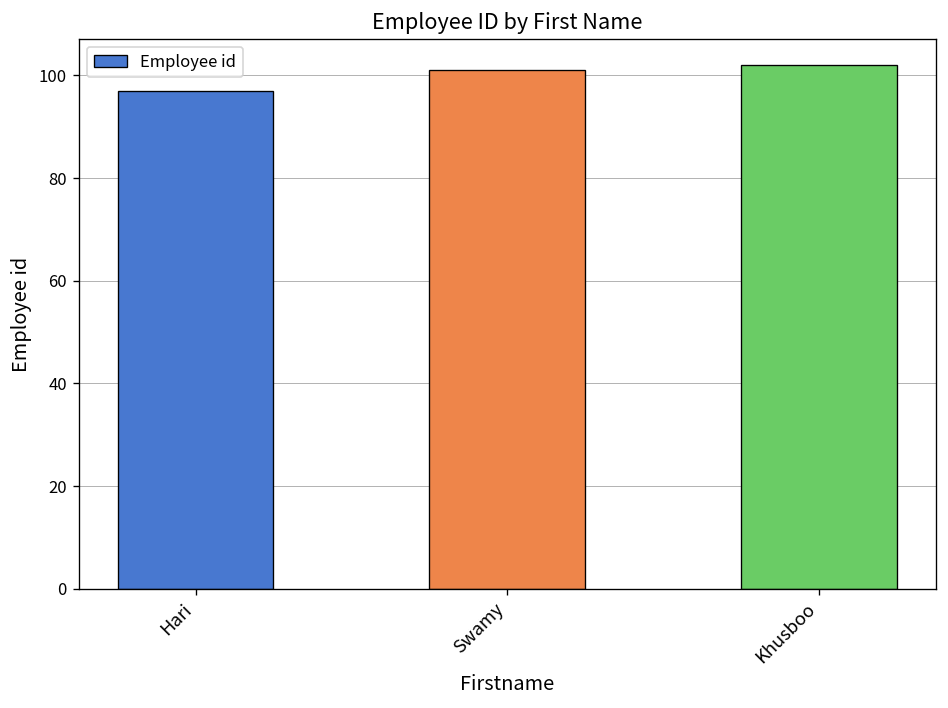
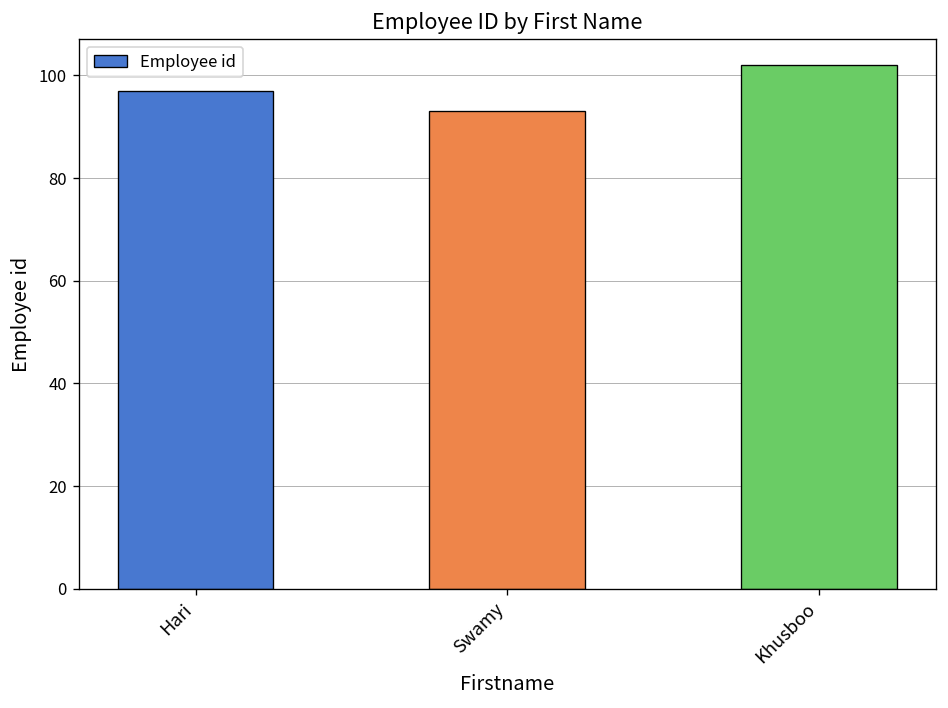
Swamy: 101 -> 93
